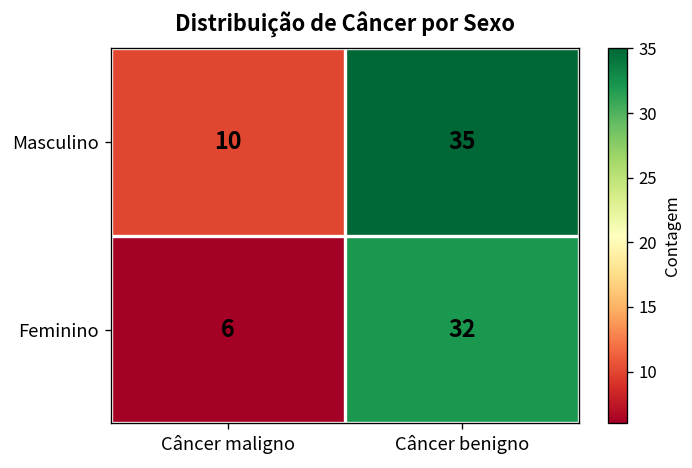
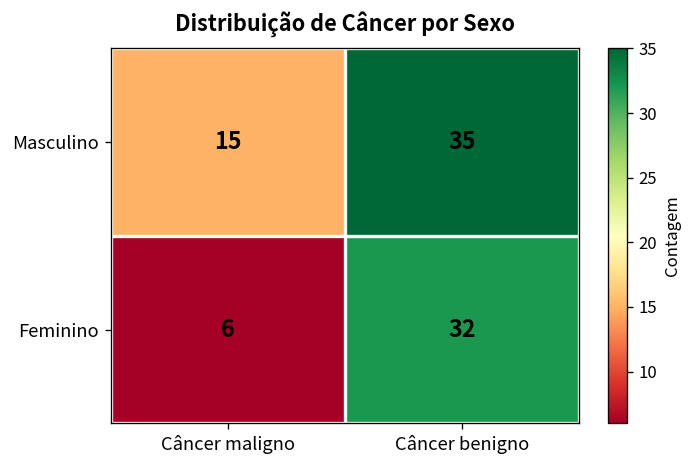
Masculino, Câncer maligno: 10 -> 15
